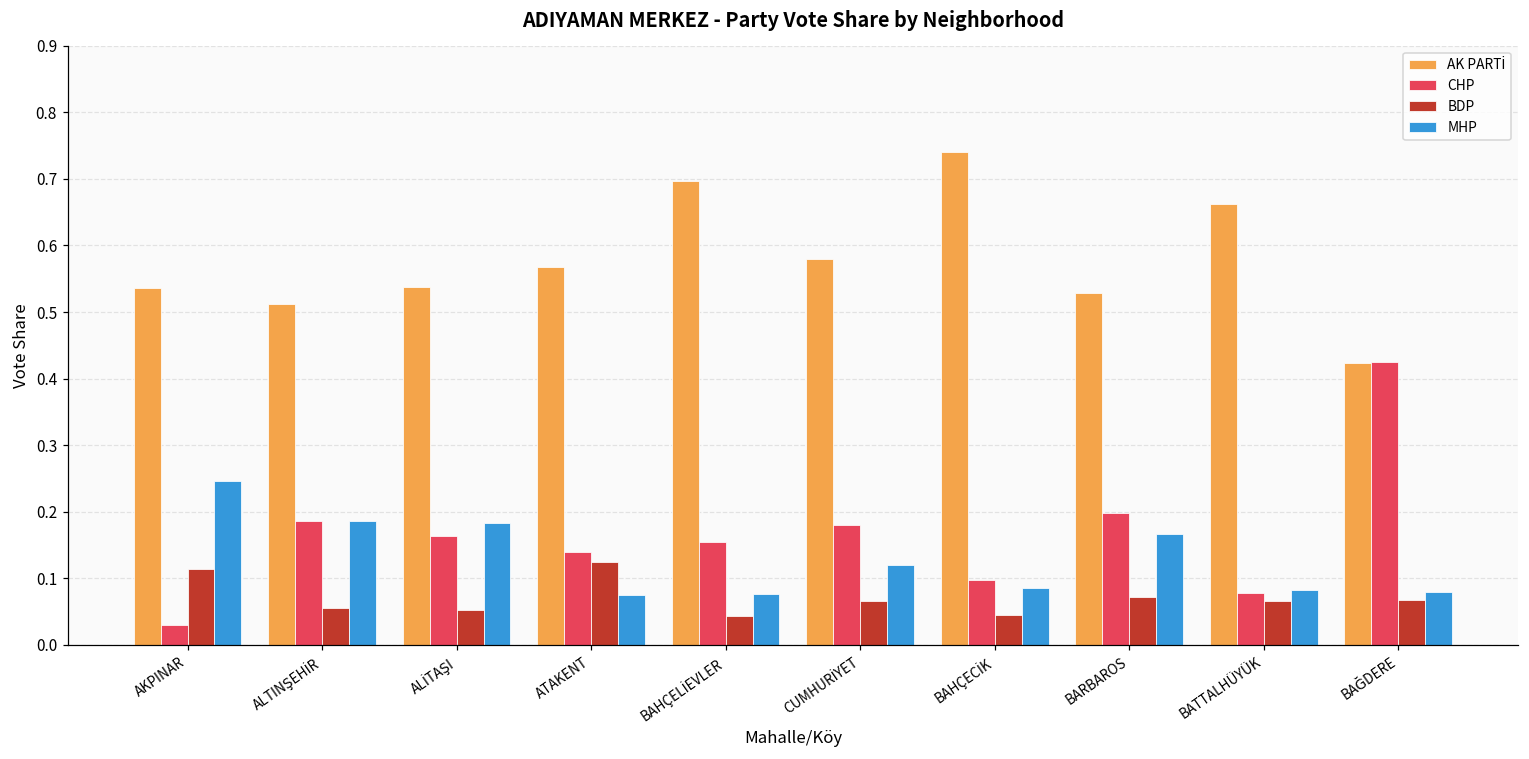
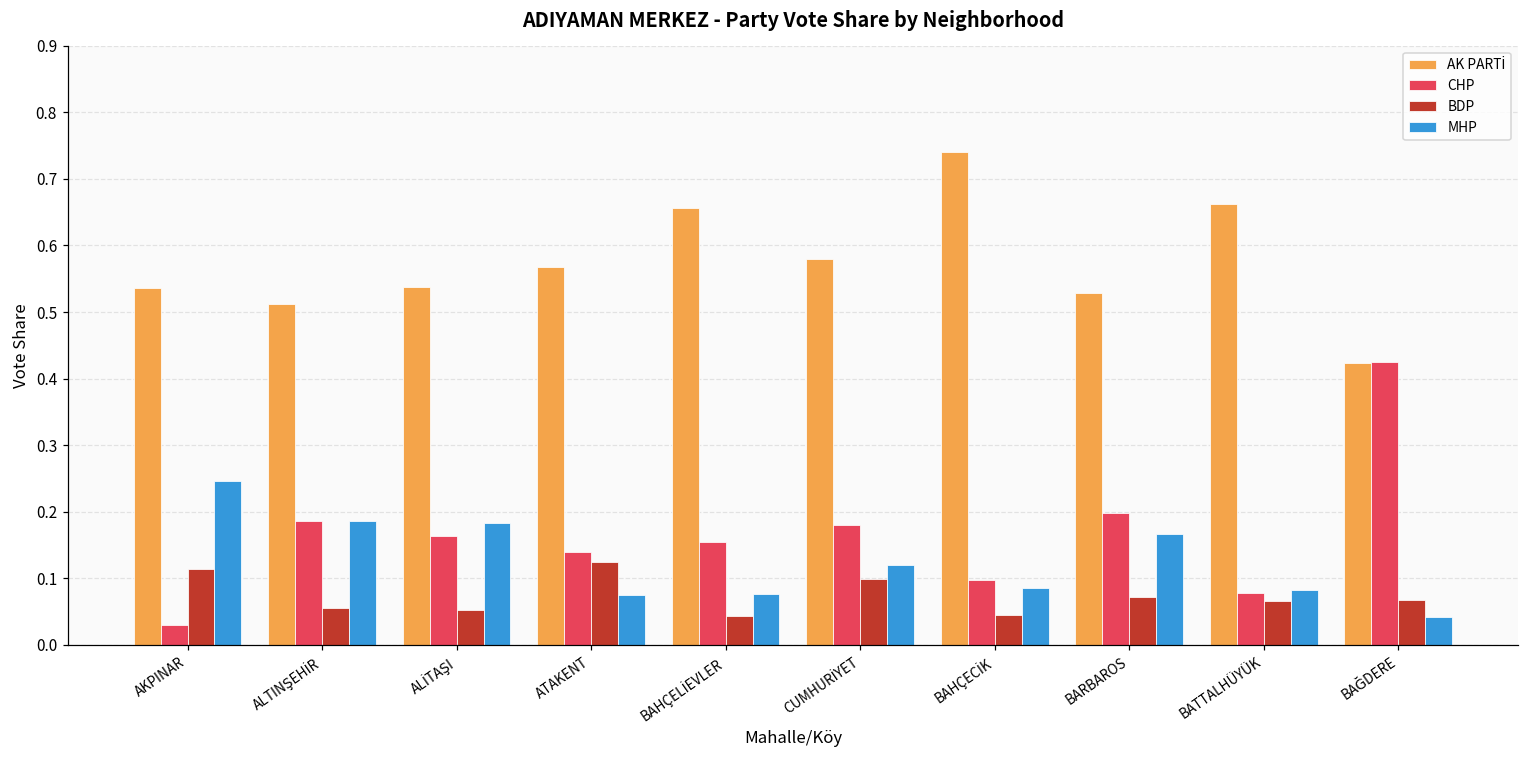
AK PARTİ, BAHÇELİEVLER: 0.70 -> 0.66
BDP, CUMHURİYET: 0.07 -> 0.10
MHP, BAĞDERE: 0.08 -> 0.04
